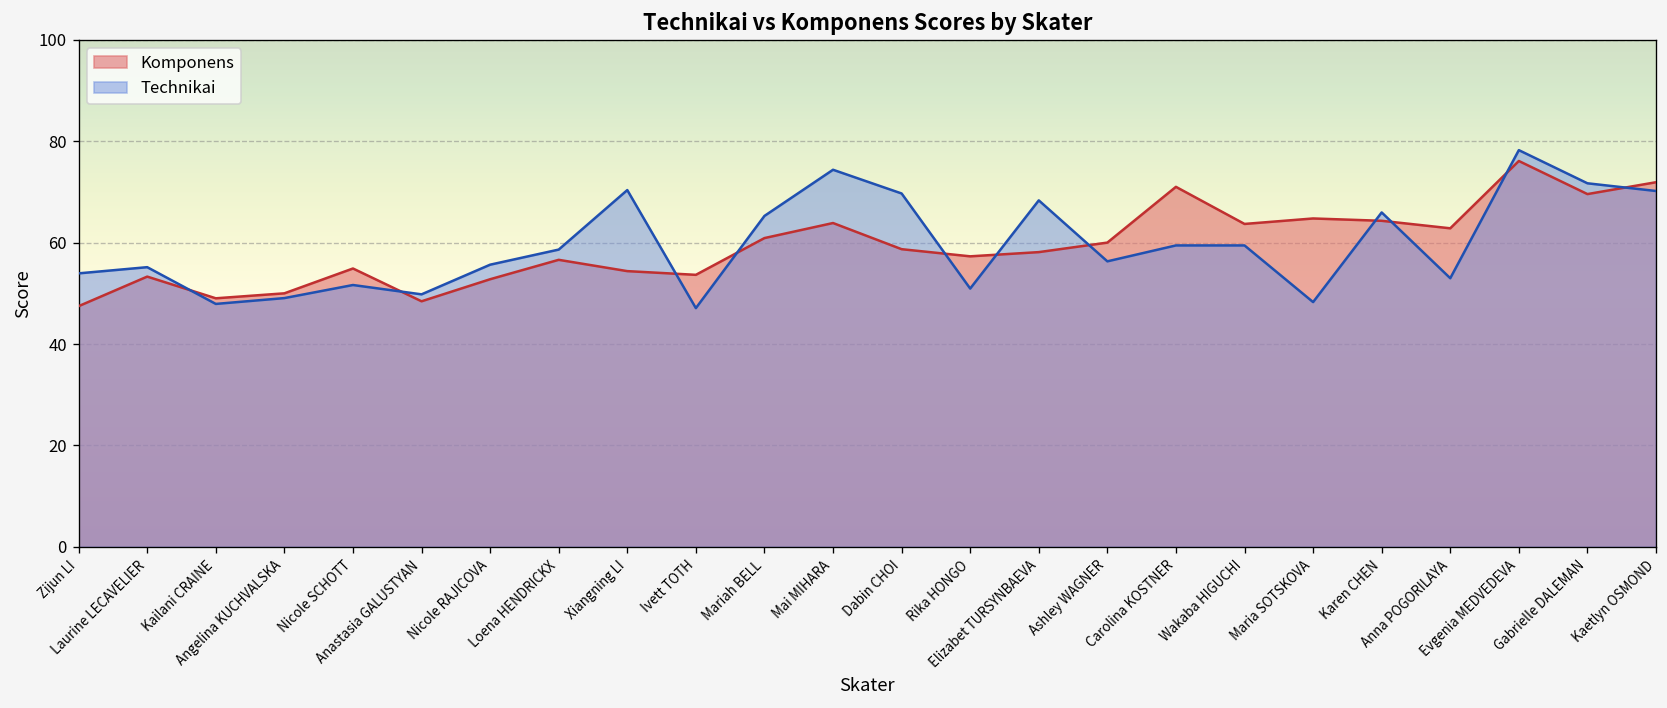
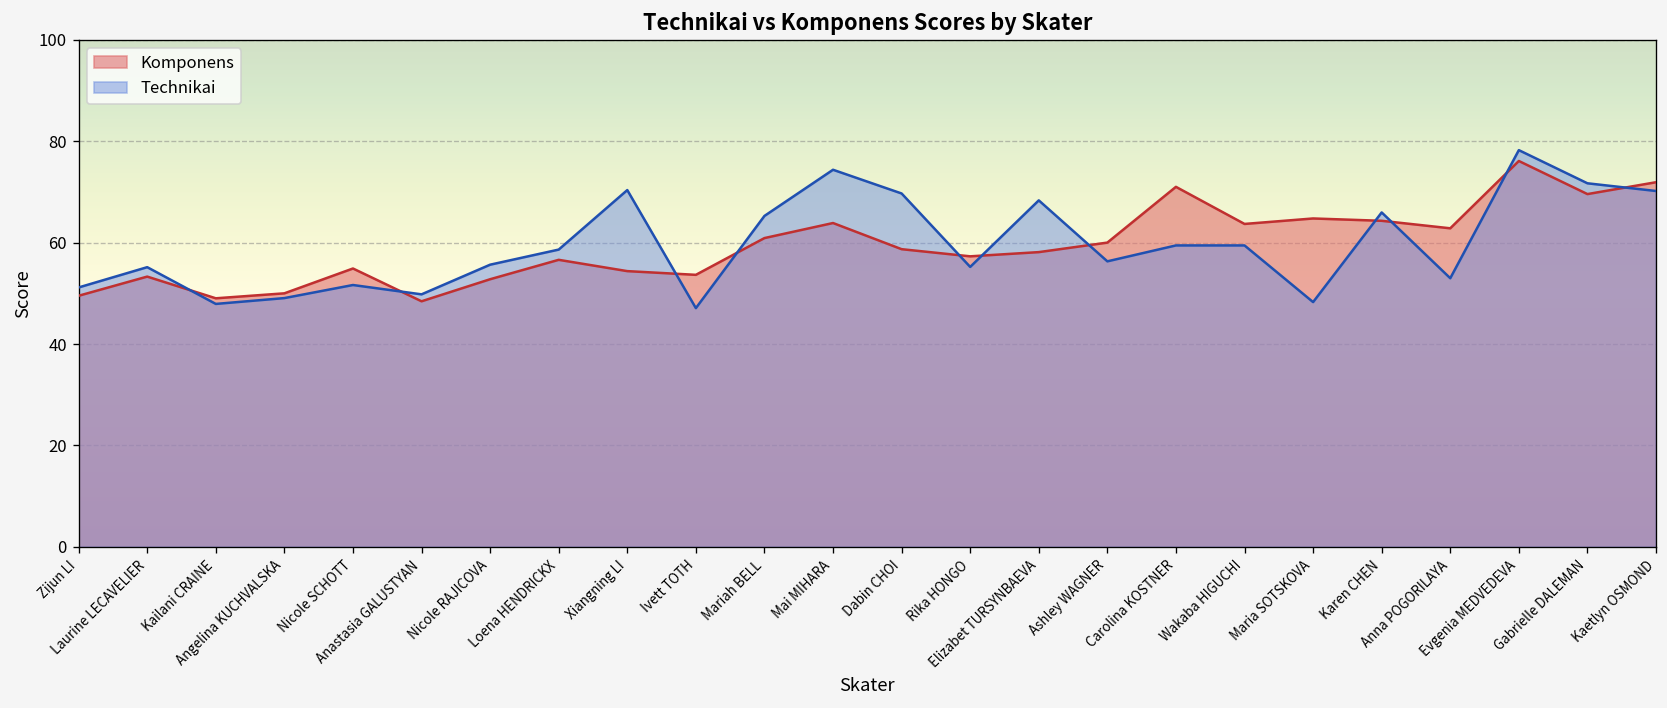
Komponens, Zijun LI: 47 -> 50
Technikai, Zijun LI: 54 -> 51
Technikai, Rika HONGO: 51 -> 55
